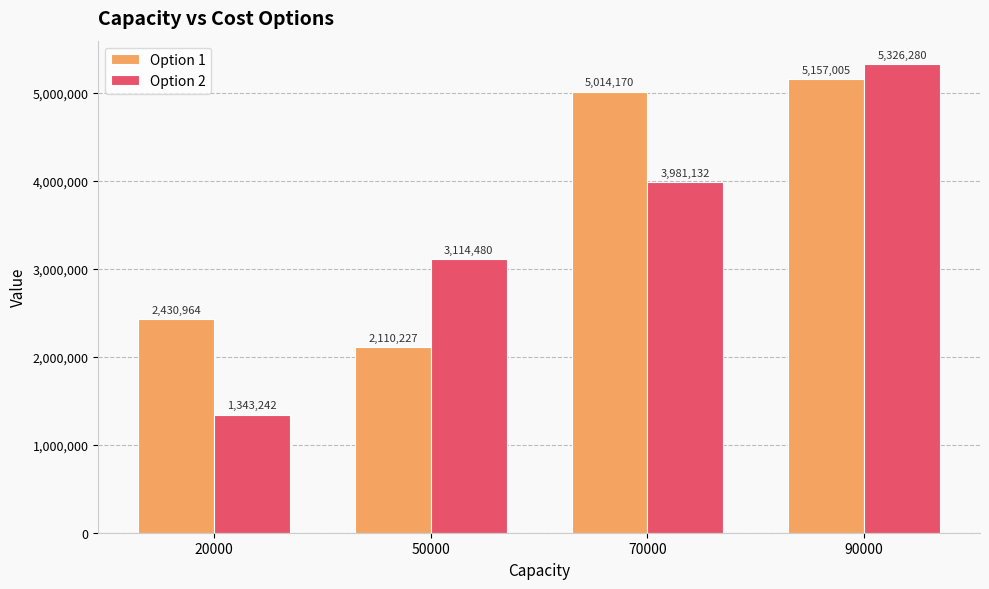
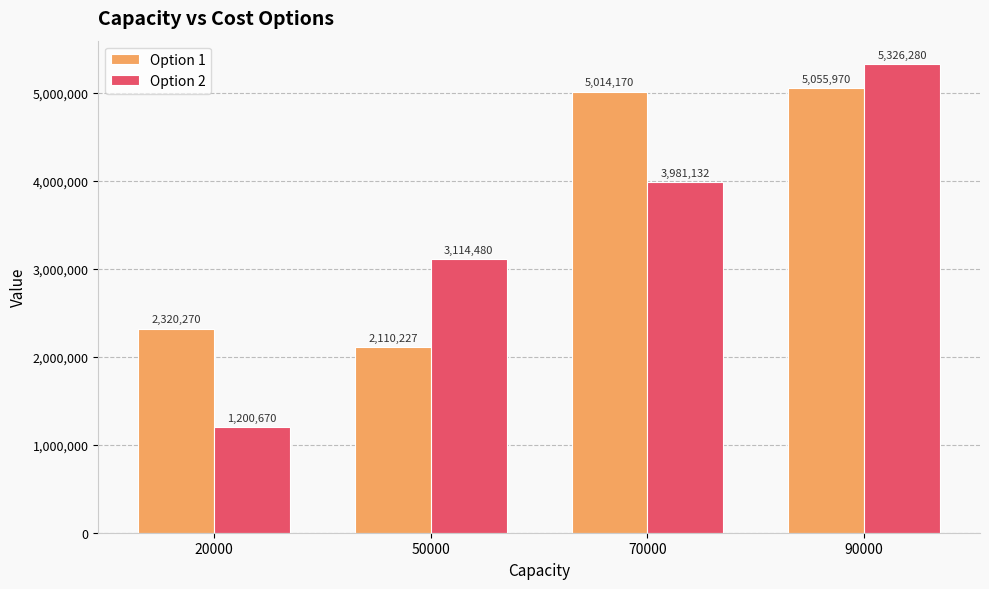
Option 1, 20000: 2,430,964 -> 2,320,270
Option 2, 20000: 1,343,242 -> 1,200,670
Option 1, 90000: 5,157,005 -> 5,055,970
